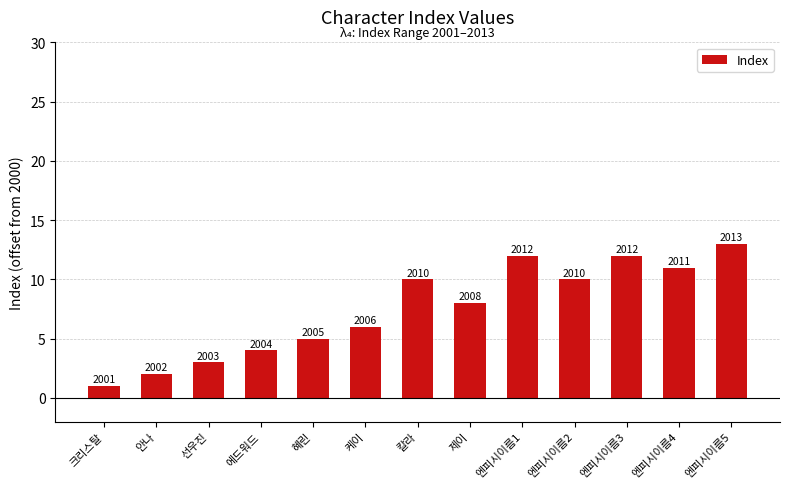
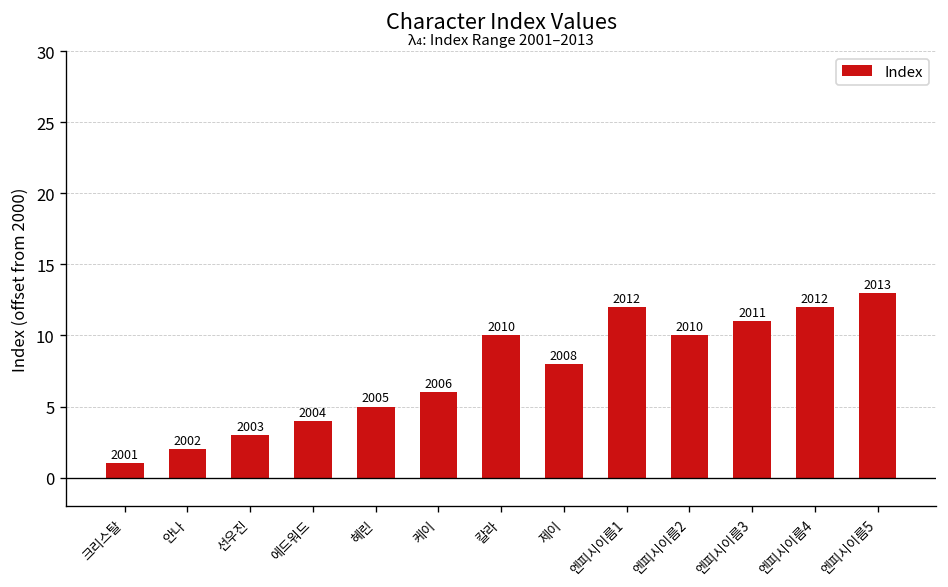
엔피시이름3: 2012 -> 2011
엔피시이름4: 2011 -> 2012
